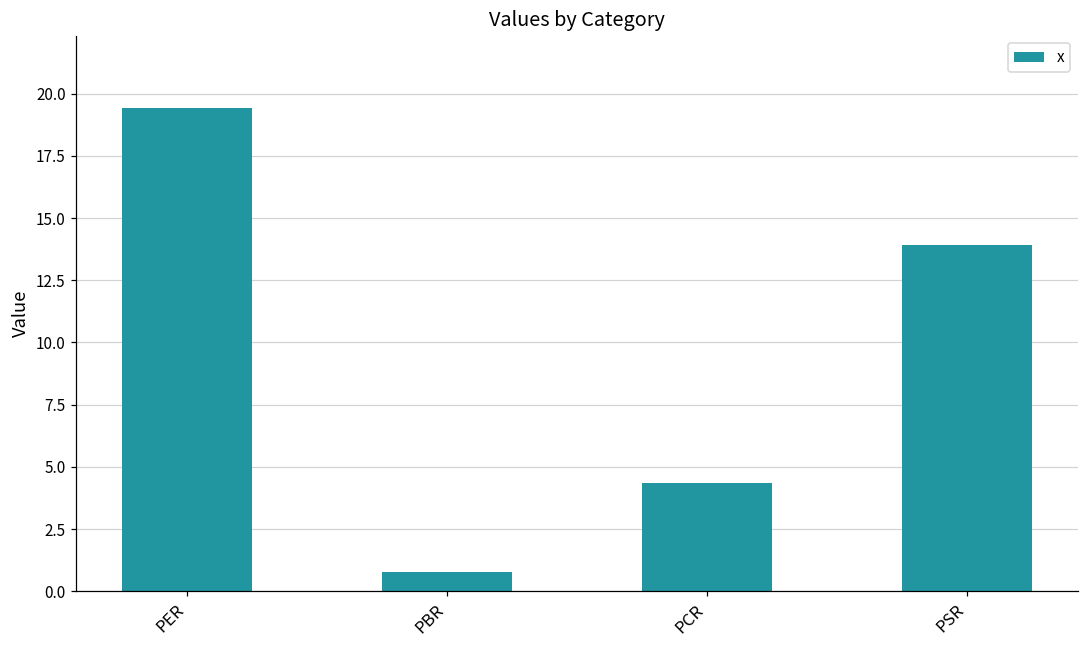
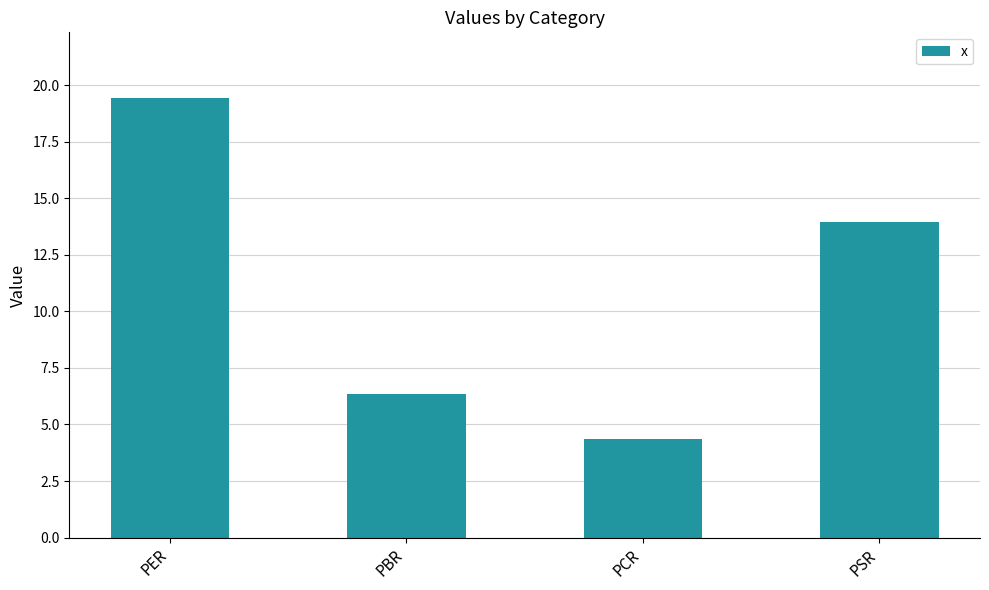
PBR: 0.8 -> 6.3
